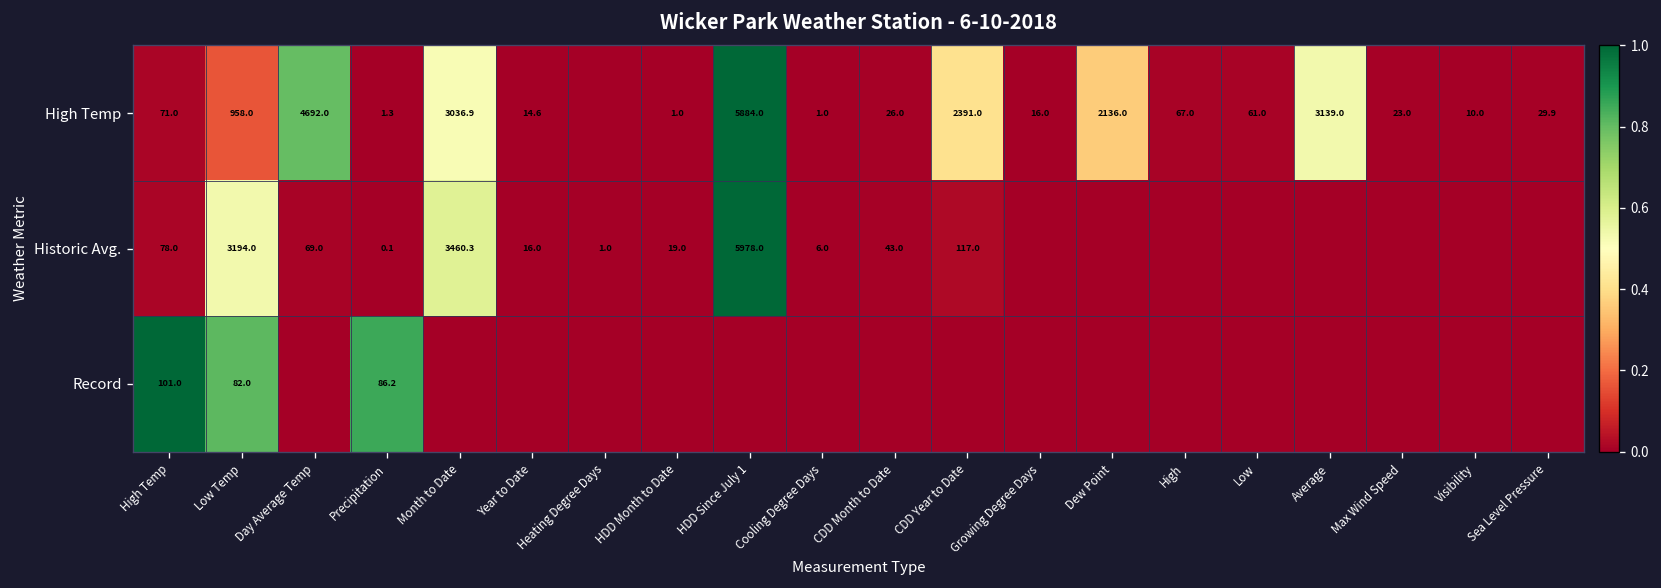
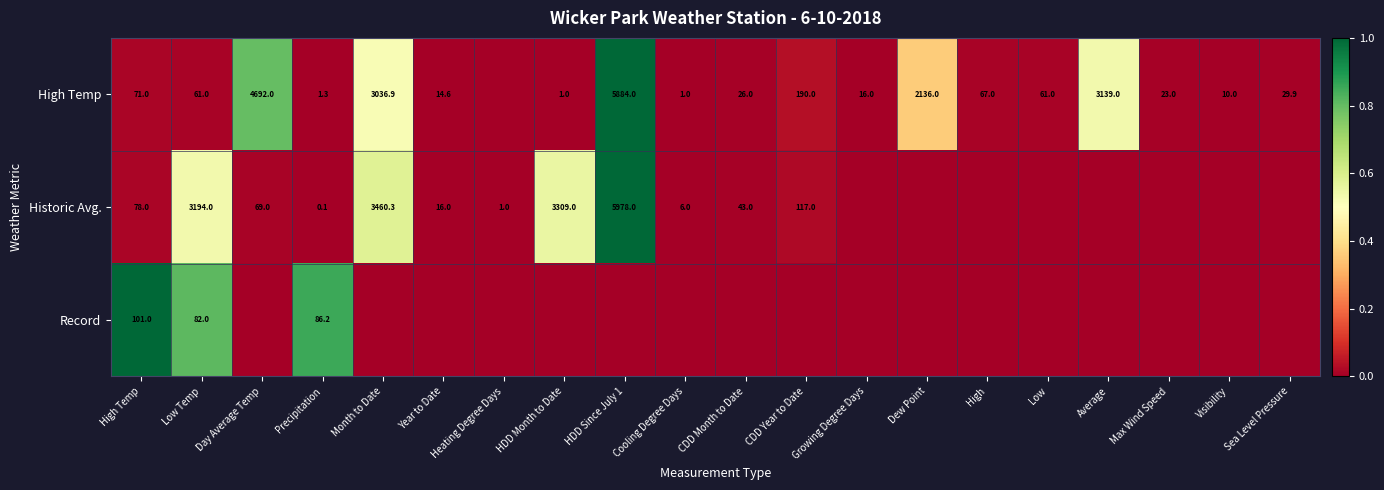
High Temp, Low Temp: 958.0 -> 61.0
High Temp, CDD Year to Date: 2391.0 -> 190.0
Historic Avg., HDD Month to Date: 19.0 -> 3309.0
